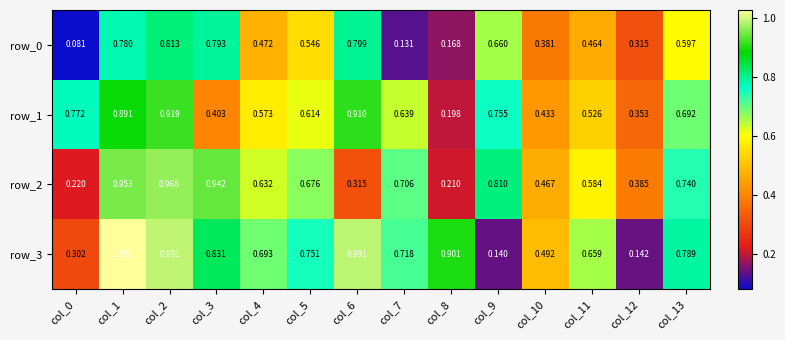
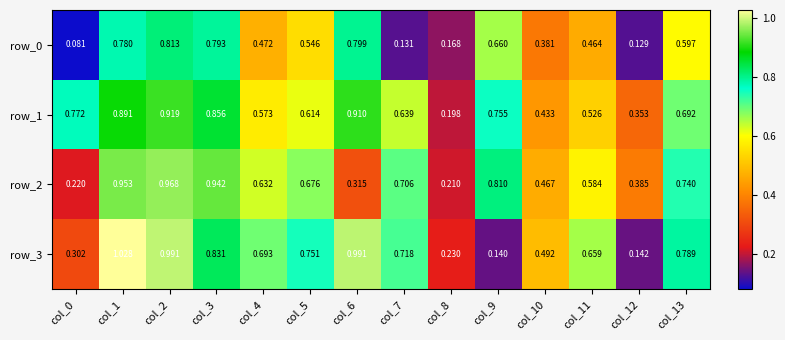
row_0, col_12: 0.315 -> 0.129
row_1, col_3: 0.403 -> 0.856
row_3, col_8: 0.901 -> 0.230
